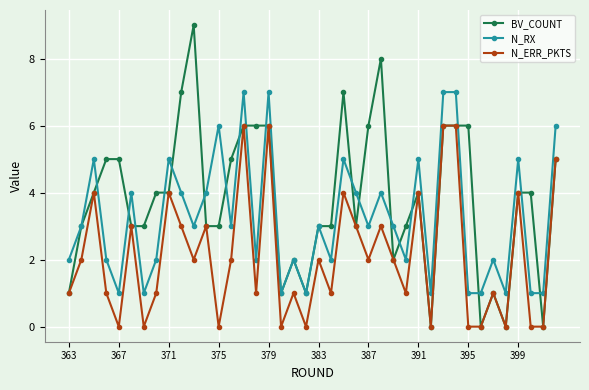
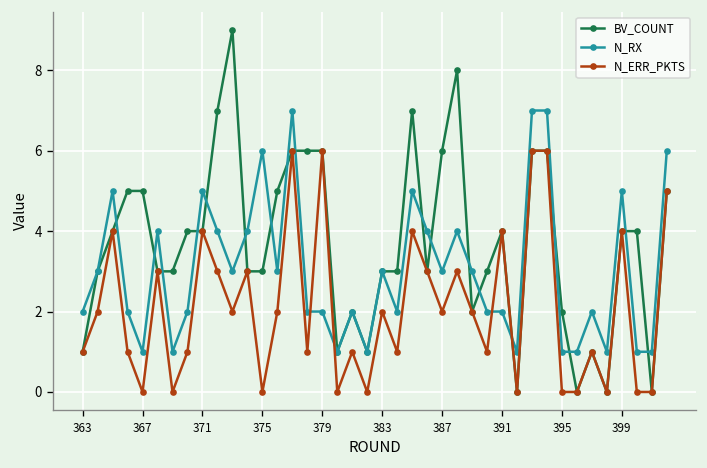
N_RX, 379: 7 -> 2
N_RX, 391: 5 -> 2
BV_COUNT, 395: 6 -> 2
